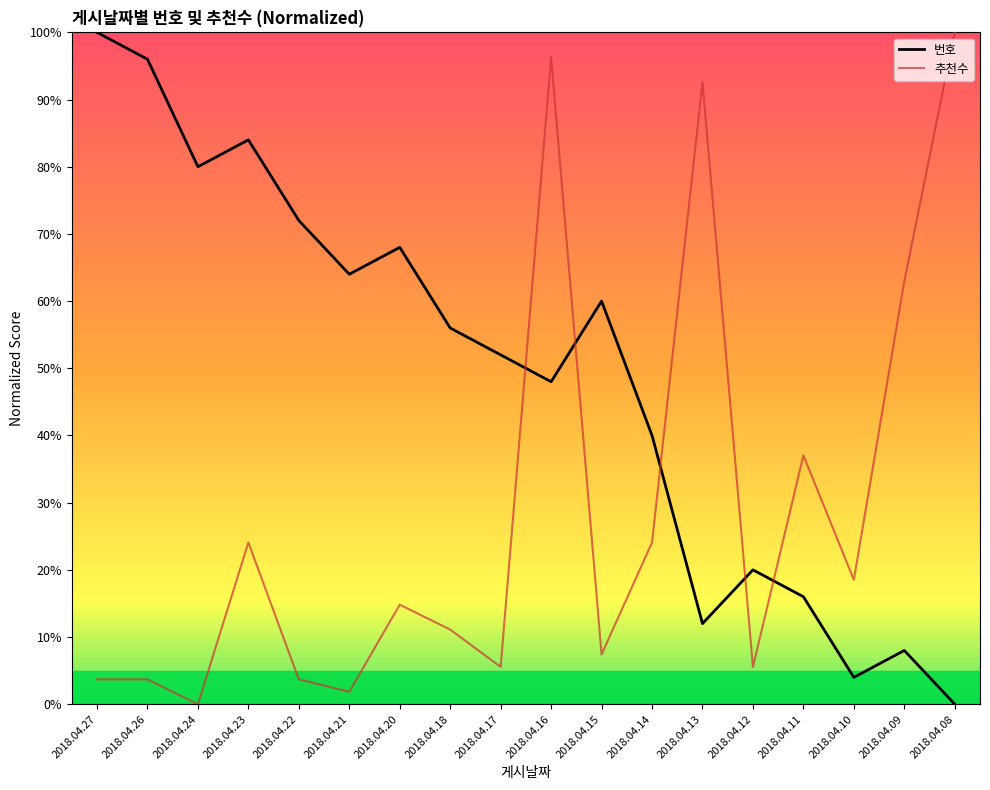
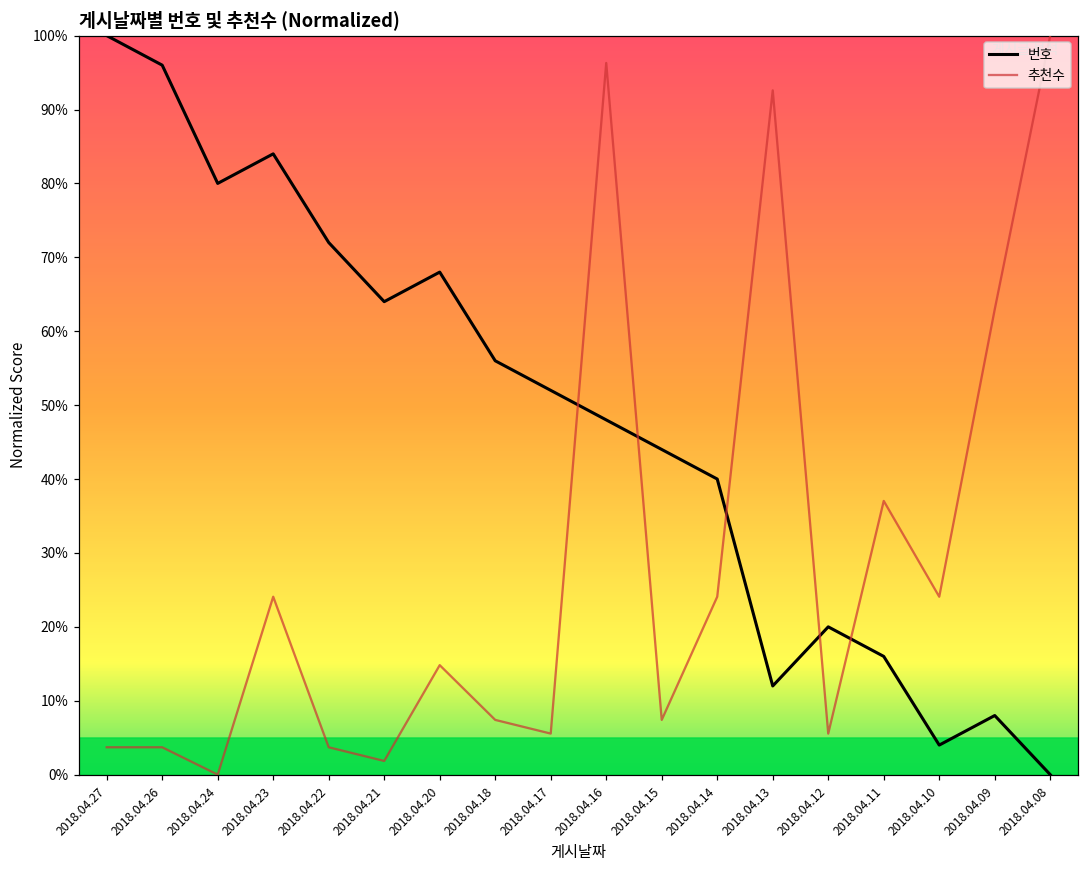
추천수, 2018.04.18: 11% -> 7%
번호, 2018.04.15: 60% -> 44%
추천수, 2018.04.10: 19% -> 24%
